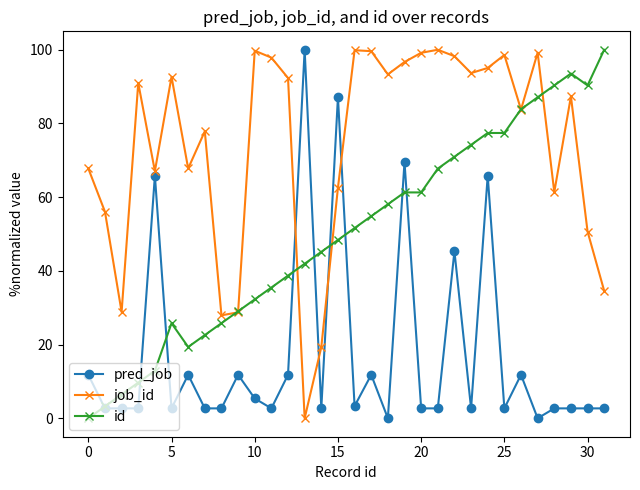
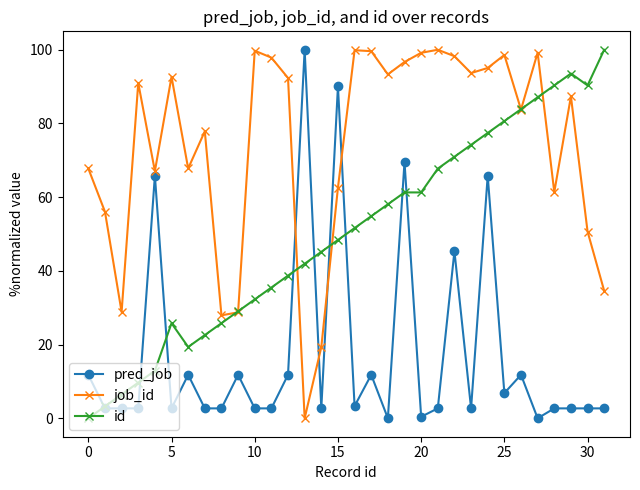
pred_job, 10: 5 -> 3
pred_job, 15: 87 -> 90
pred_job, 20: 3 -> 0
pred_job, 25: 3 -> 7
id, 25: 77 -> 81
